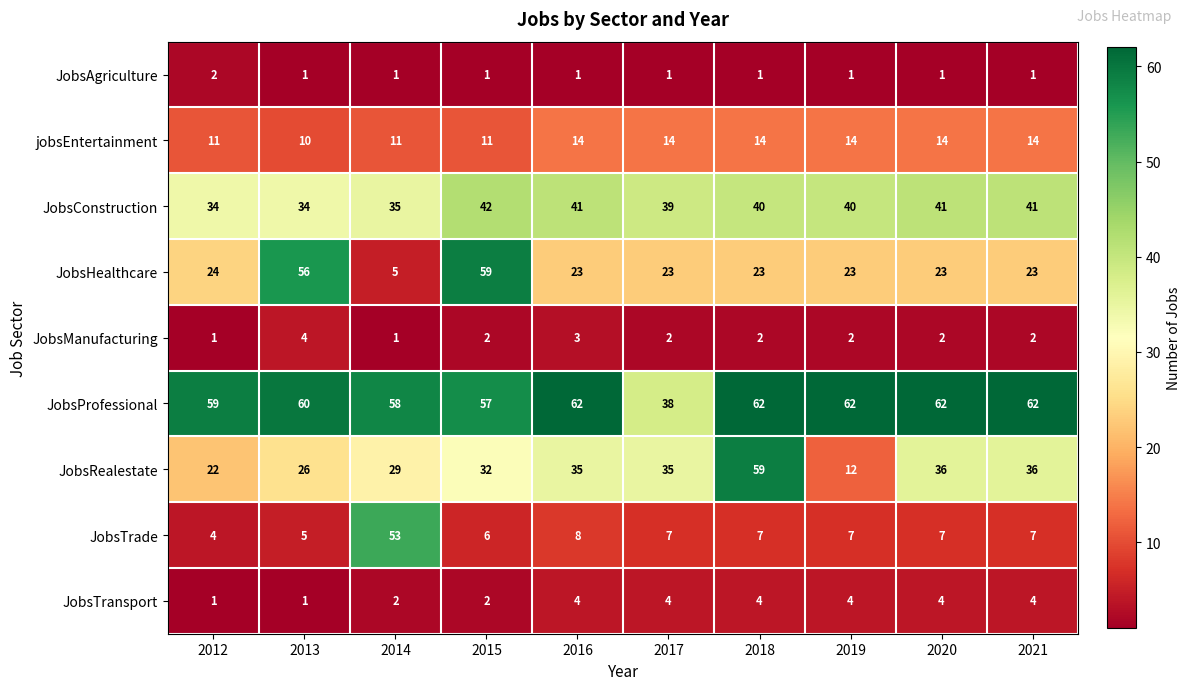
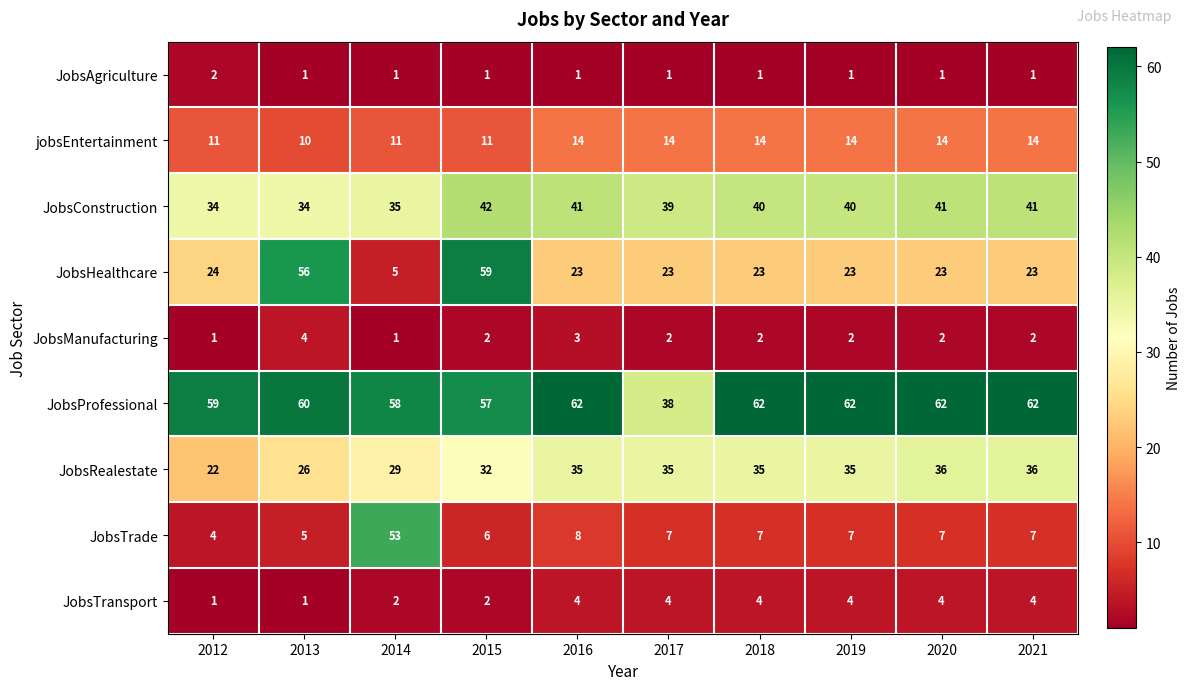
JobsRealestate, 2018: 59 -> 35
JobsRealestate, 2019: 12 -> 35
